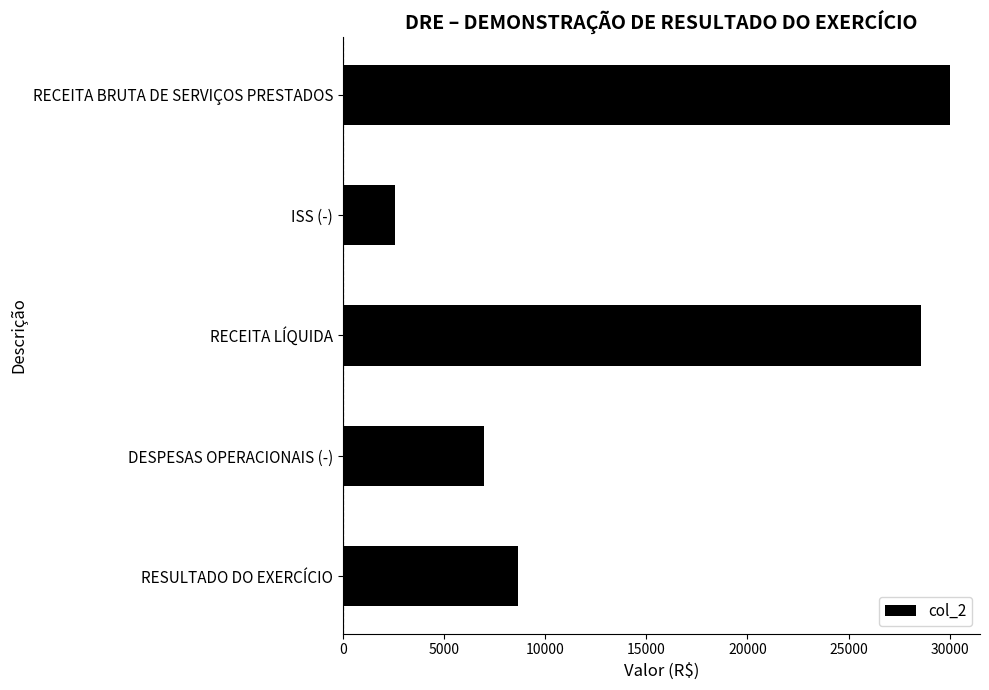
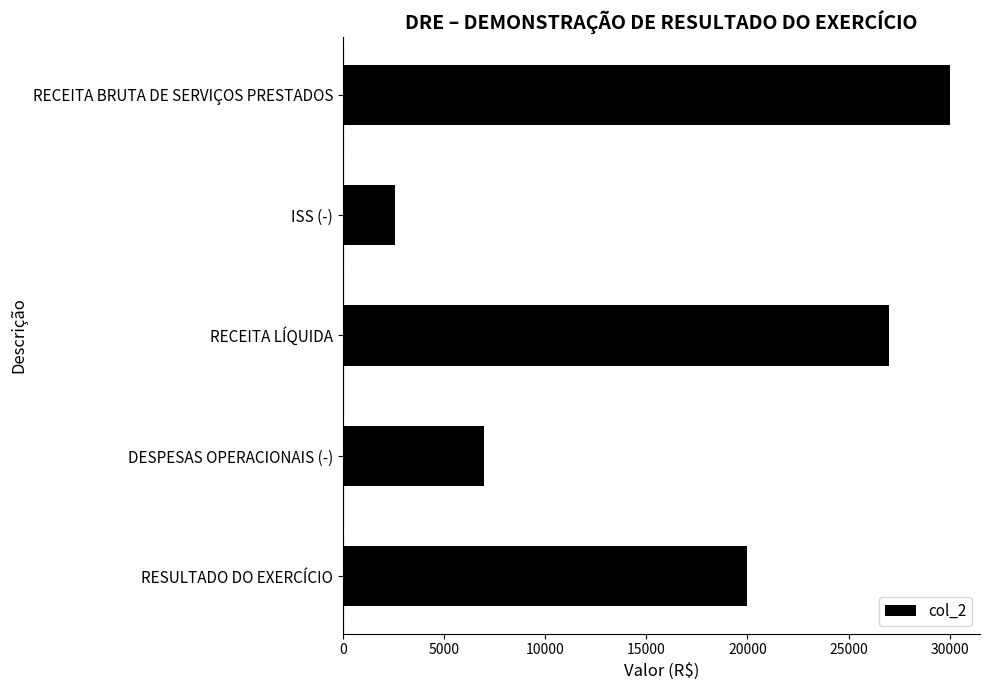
RECEITA LÍQUIDA: 28600 -> 27000
RESULTADO DO EXERCÍCIO: 8700 -> 20000
